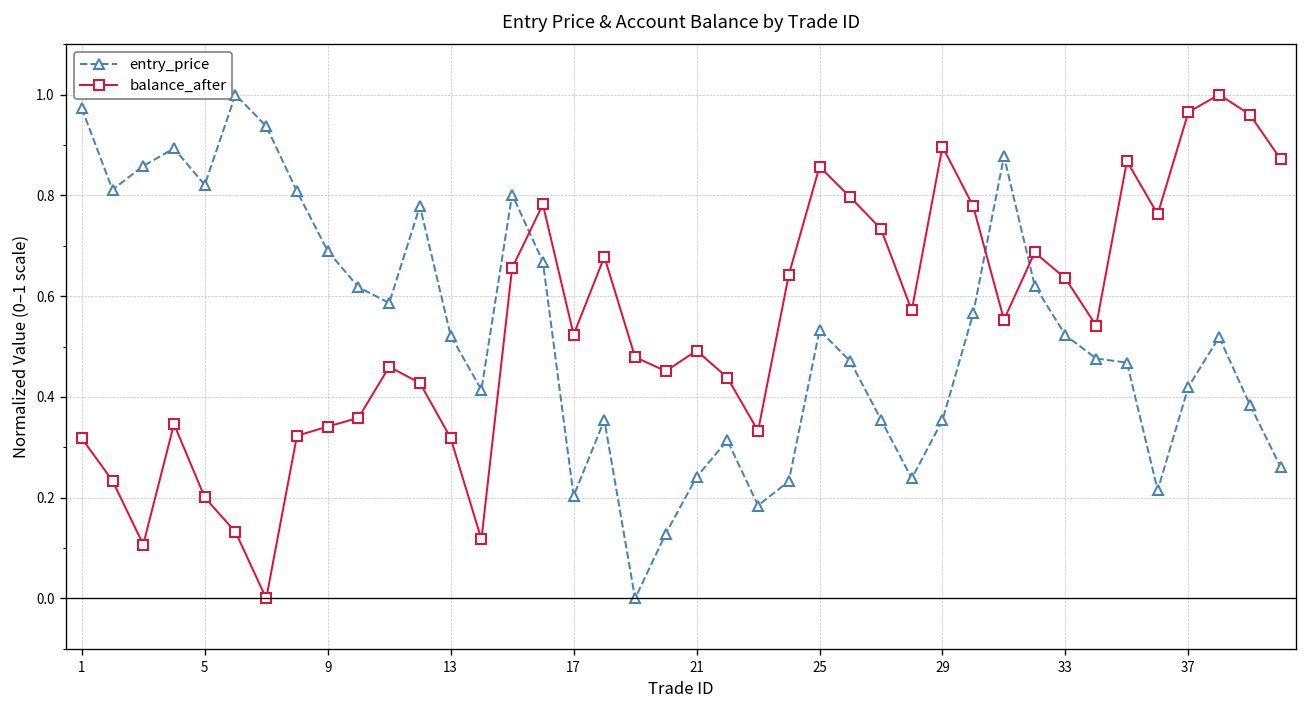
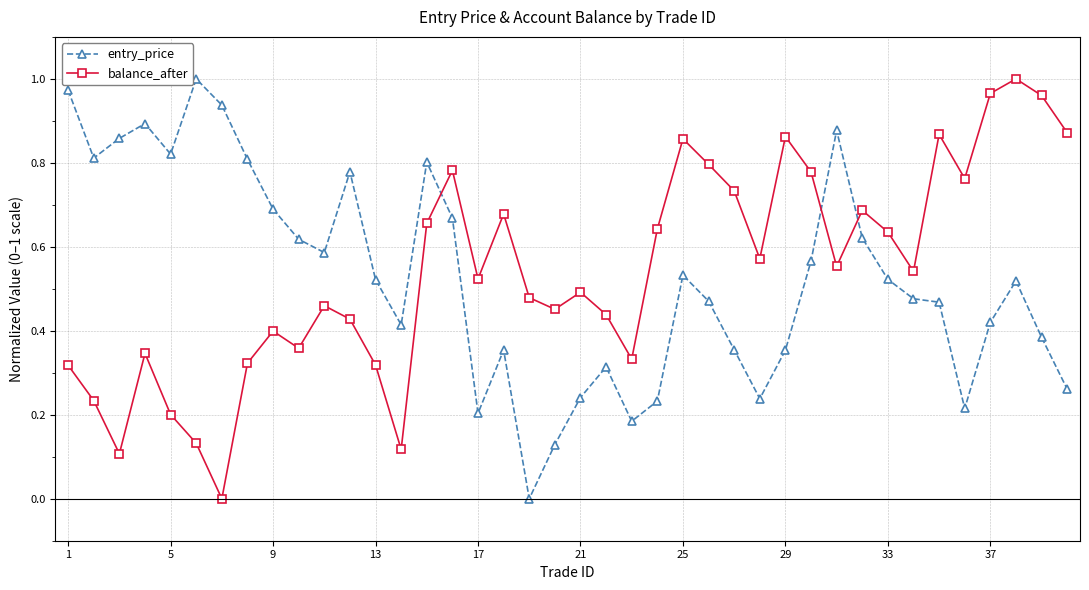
balance_after, 9: 0.34 -> 0.40
balance_after, 29: 0.90 -> 0.86
